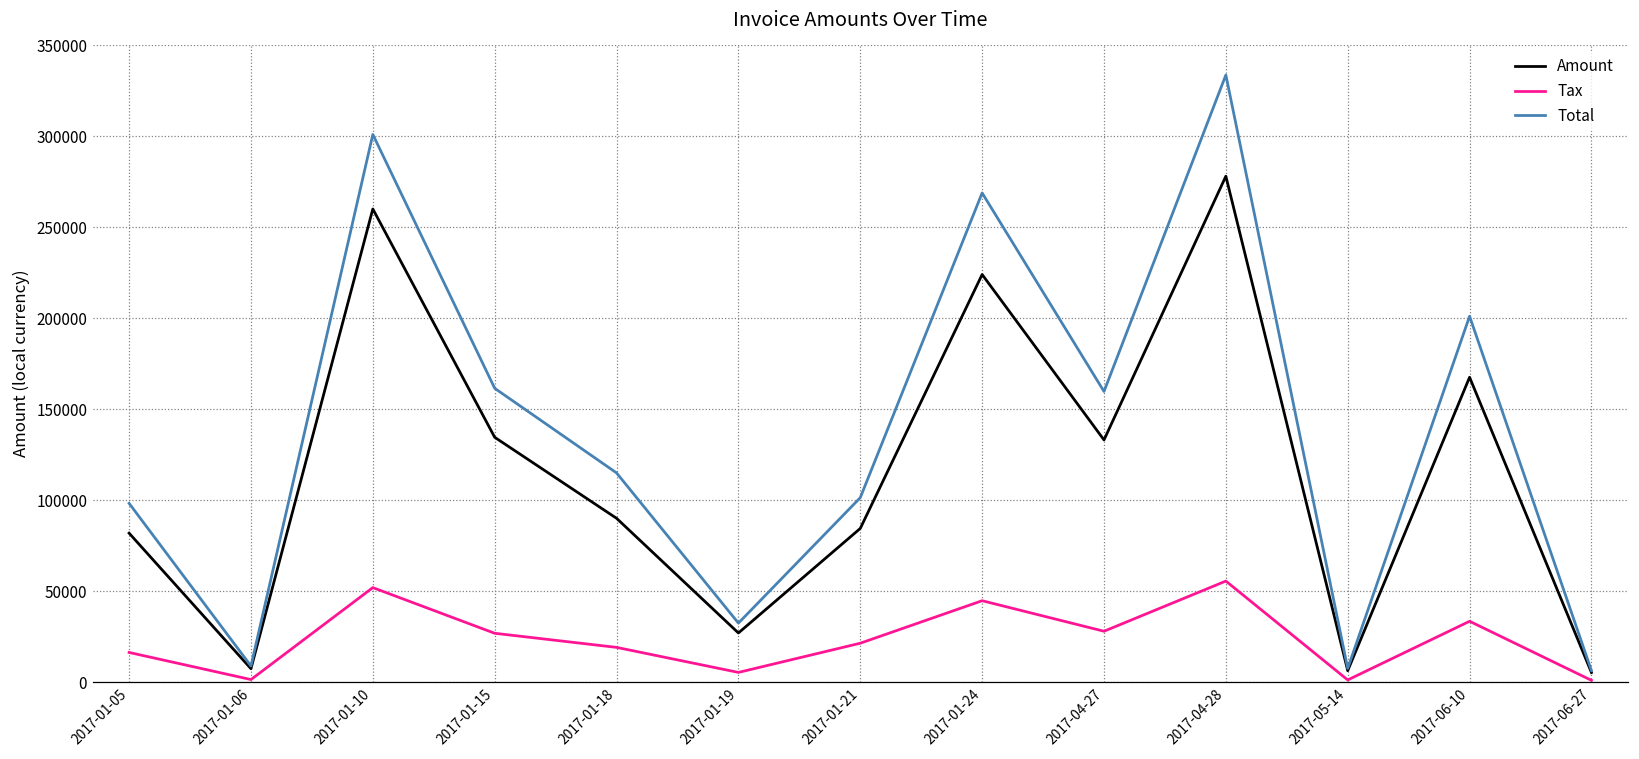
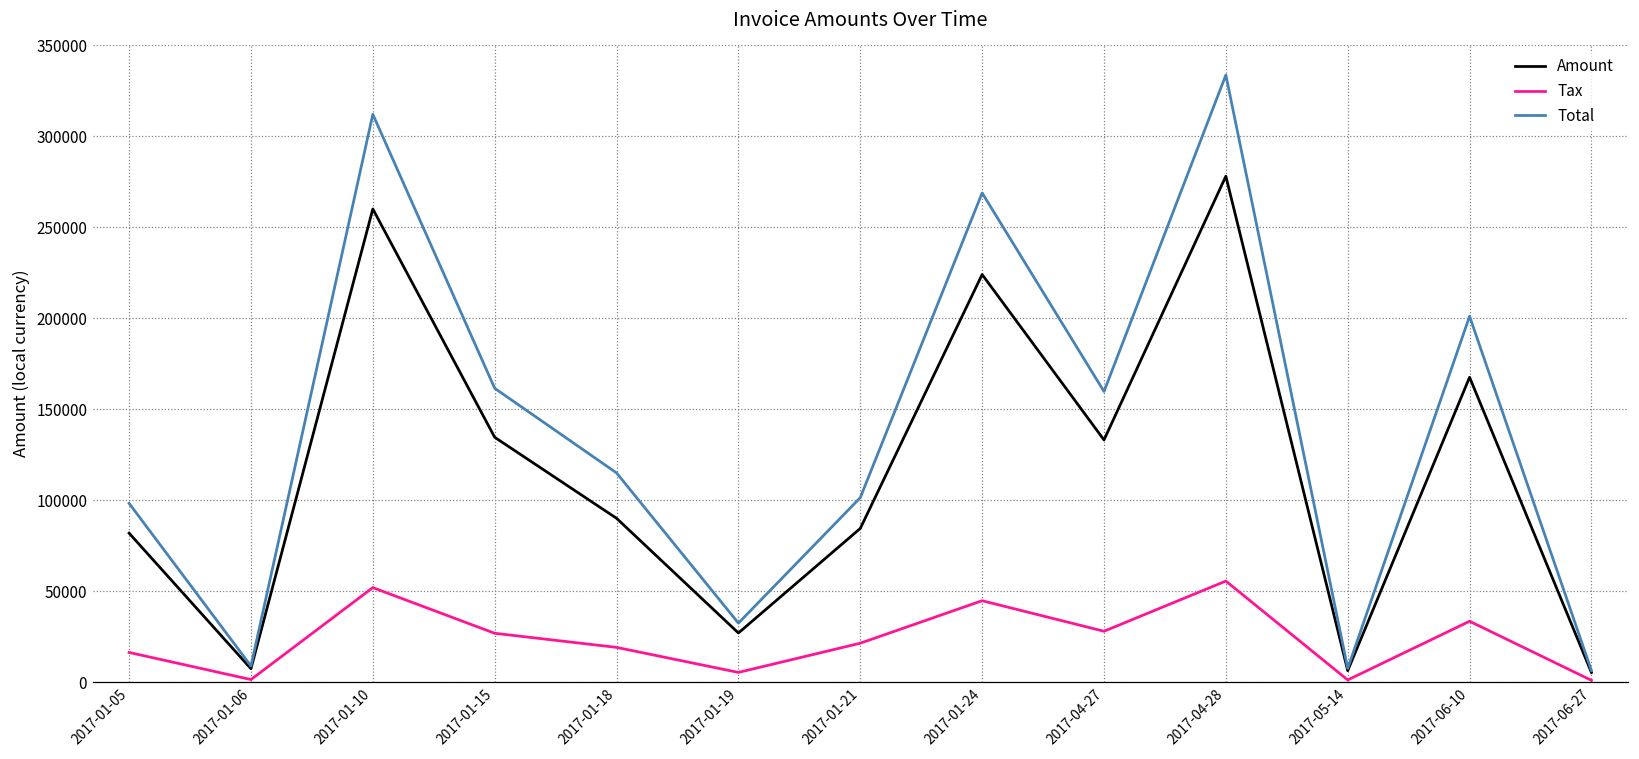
Total, 2017-01-10: 301000 -> 312000
